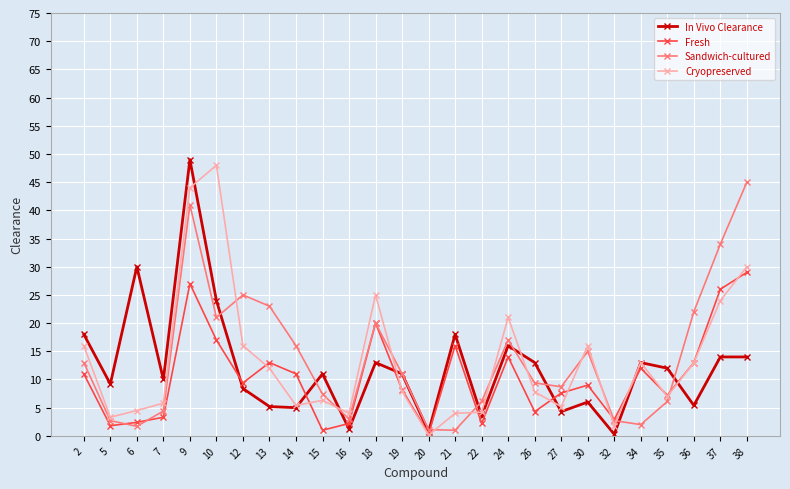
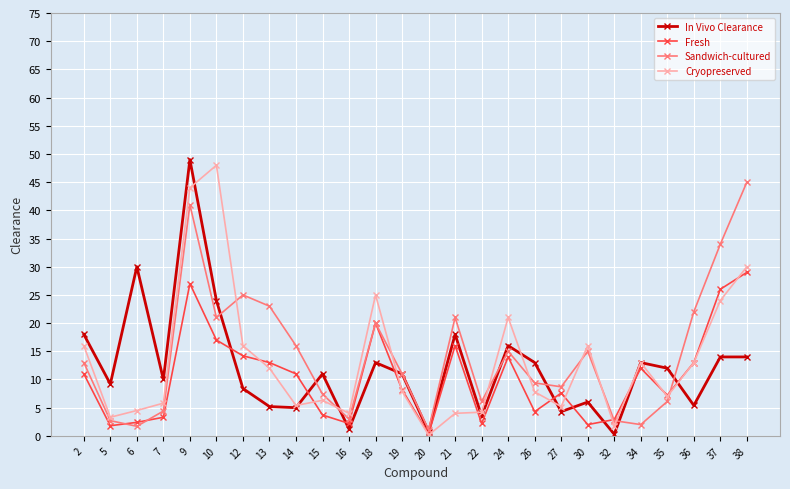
Fresh, 12: 9 -> 14
Fresh, 15: 1 -> 4
Sandwich-cultured, 21: 1 -> 21
Sandwich-cultured, 24: 17 -> 15
Fresh, 30: 9 -> 2
